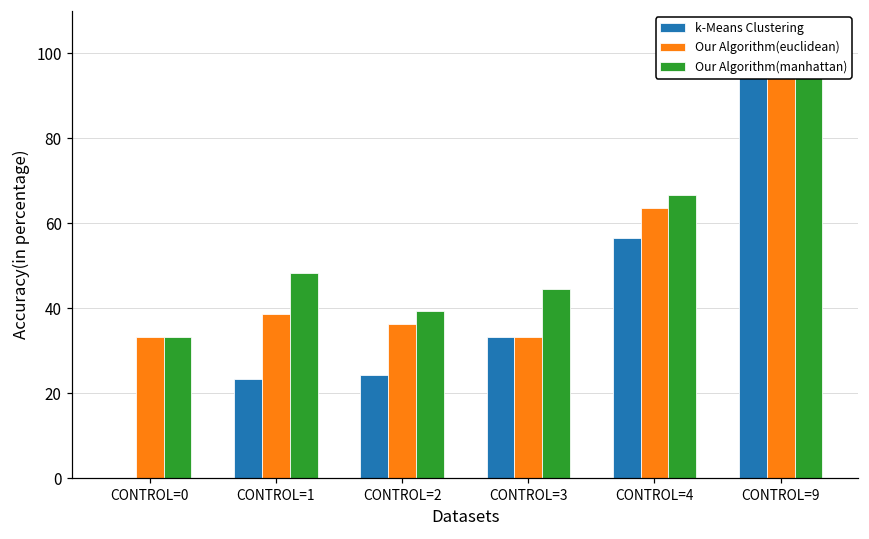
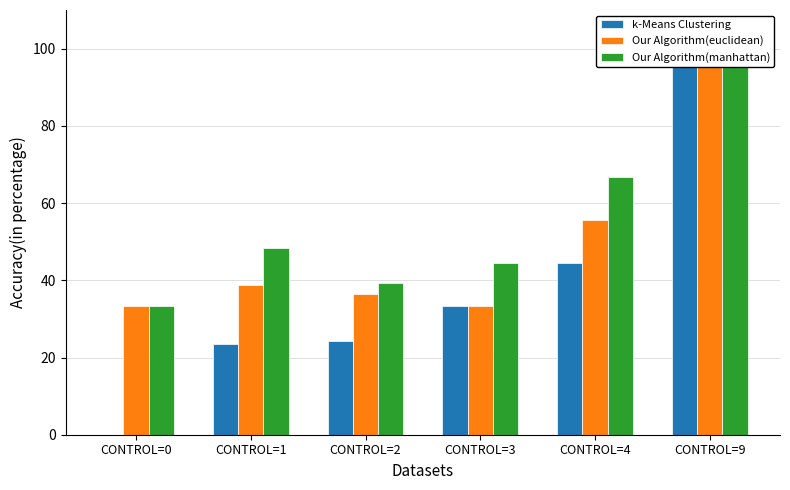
k-Means Clustering, CONTROL=4: 57 -> 44
Our Algorithm(euclidean), CONTROL=4: 64 -> 56
